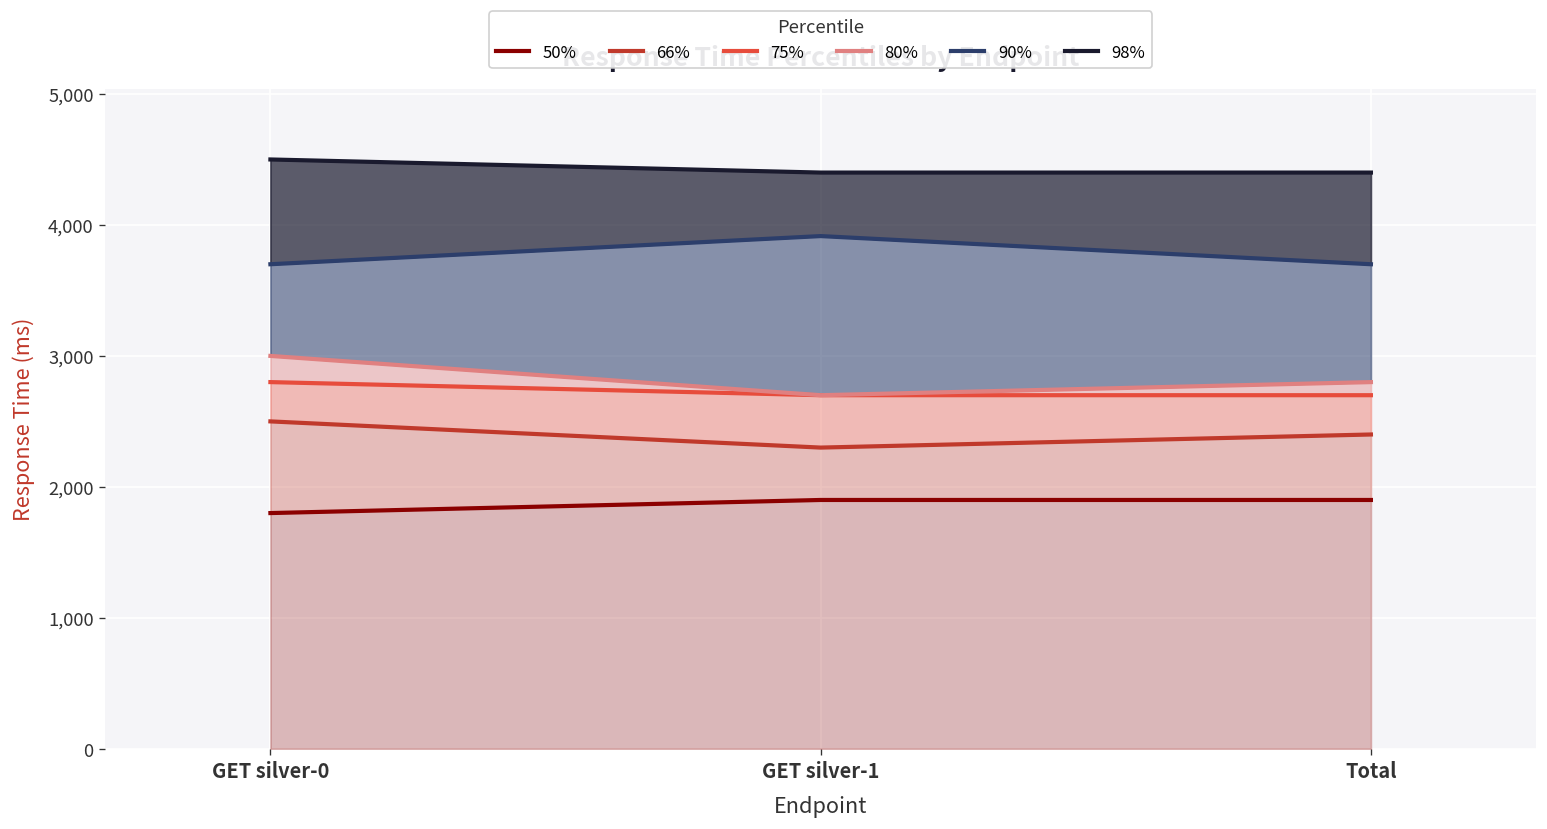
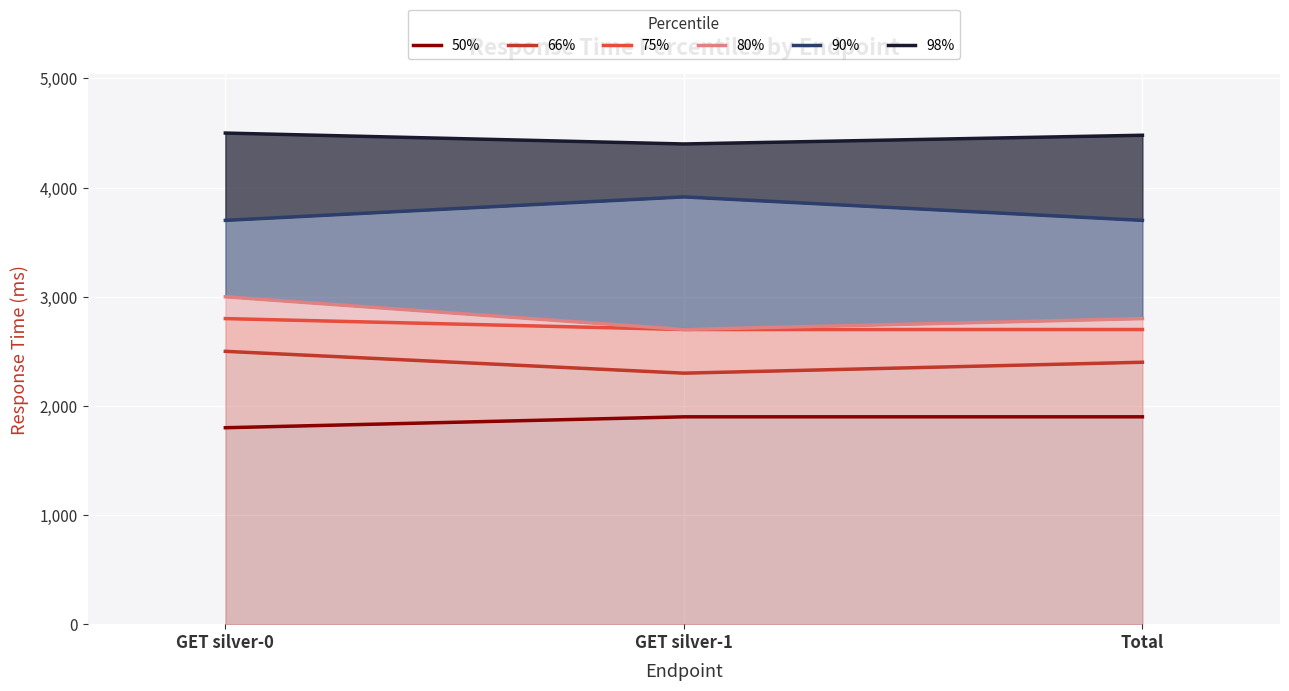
98%, Total: 4,400 -> 4,480
